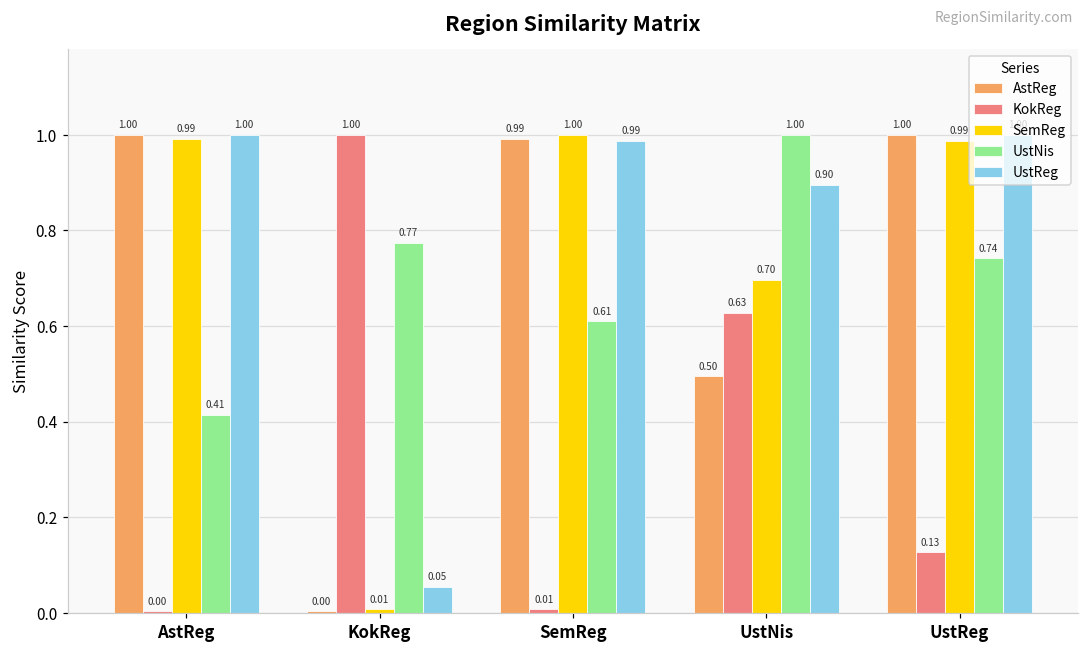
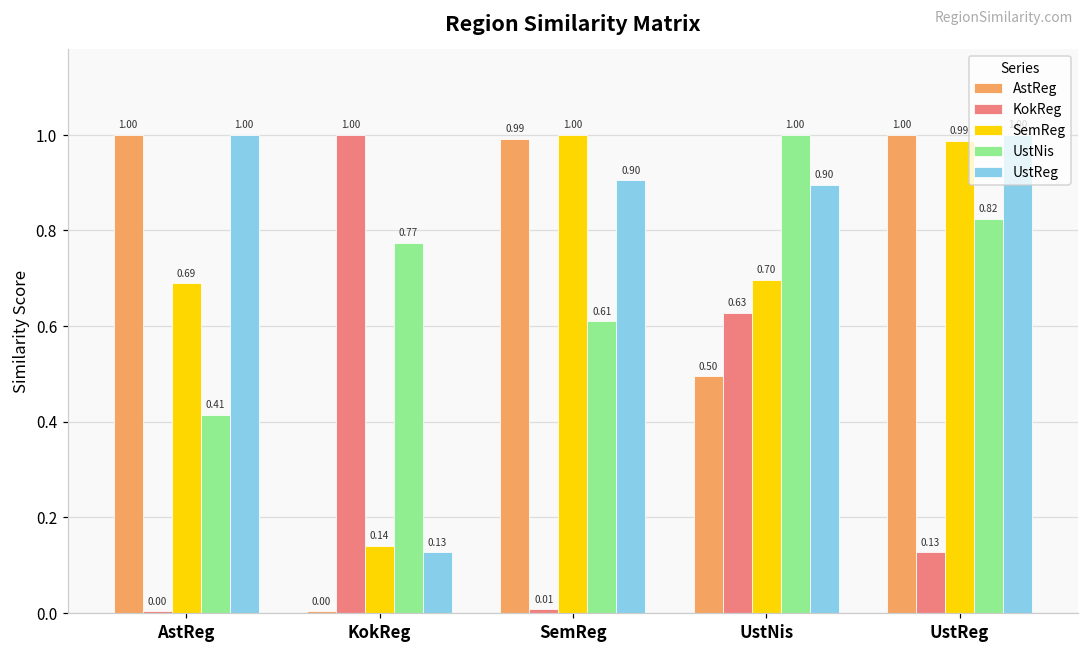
SemReg, AstReg: 0.99 -> 0.69
SemReg, KokReg: 0.01 -> 0.14
UstReg, KokReg: 0.05 -> 0.13
UstReg, SemReg: 0.99 -> 0.90
UstNis, UstReg: 0.74 -> 0.82
